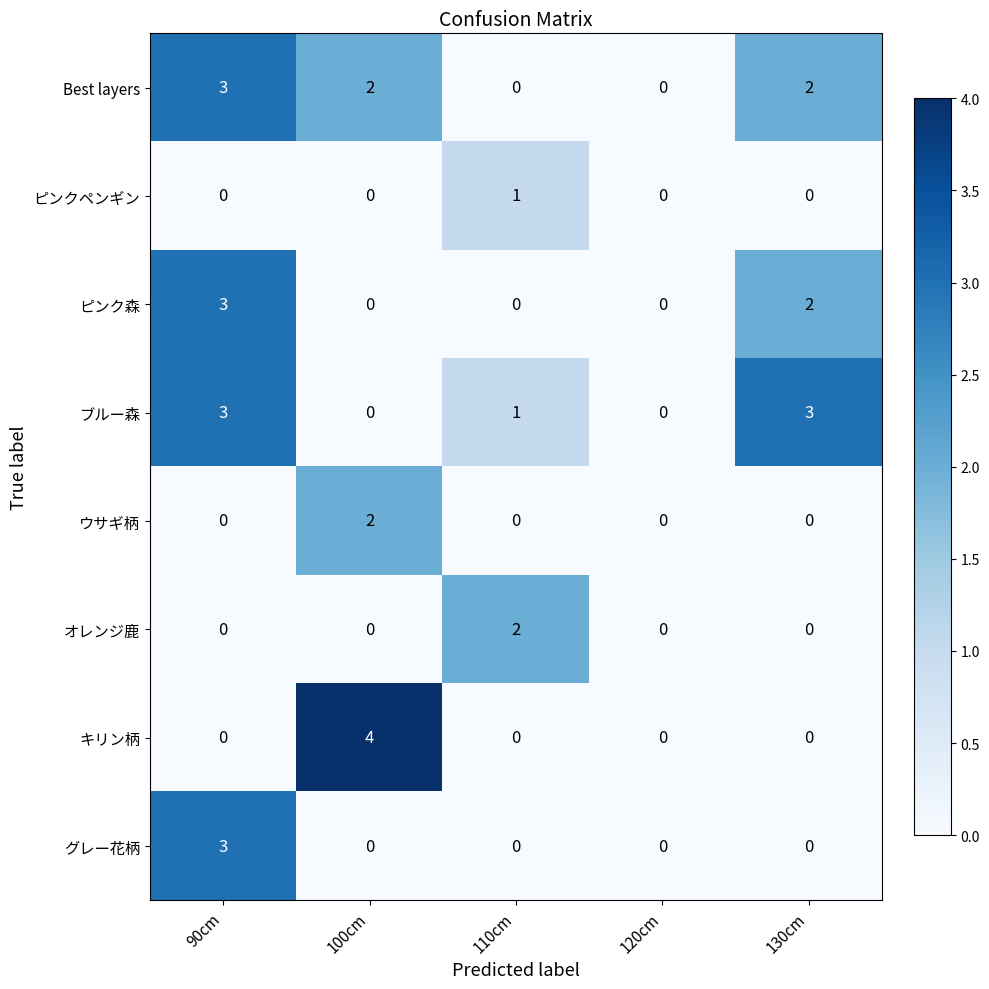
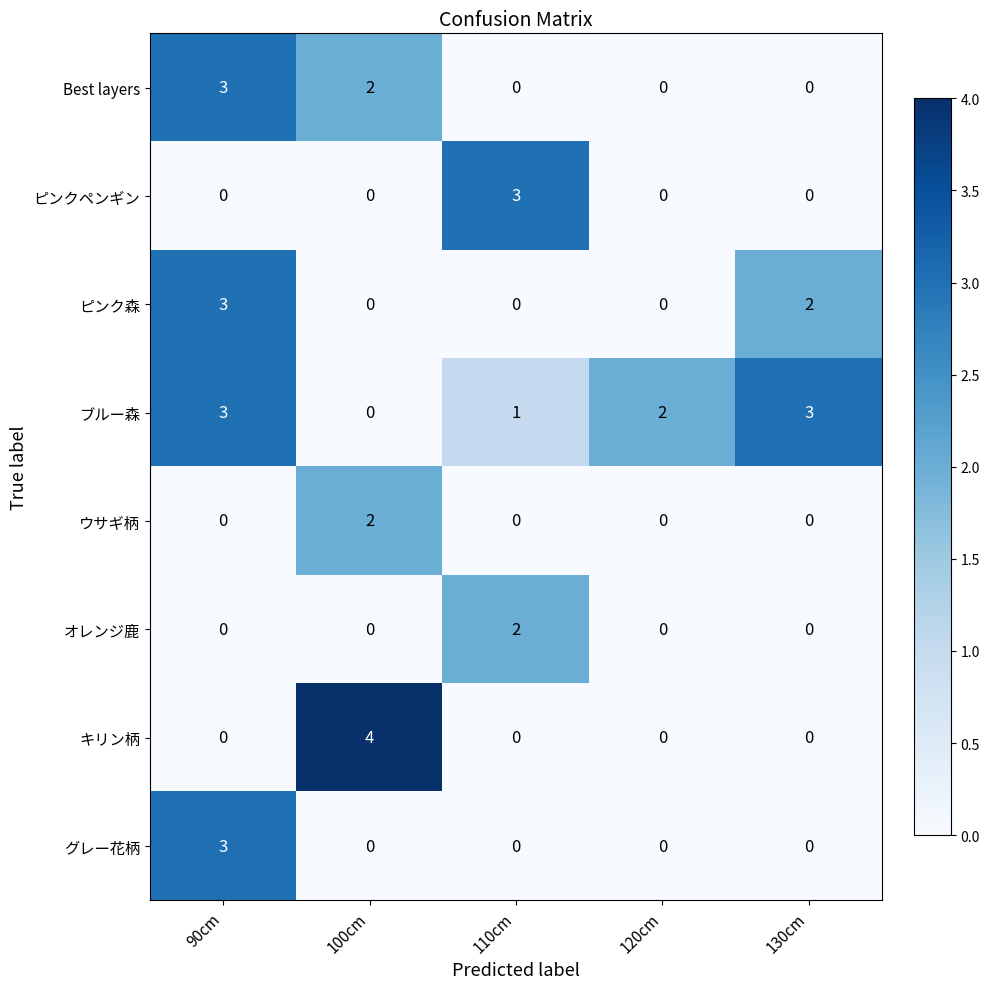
Best layers, 130cm: 2 -> 0
ピンクペンギン, 110cm: 1 -> 3
ブルー森, 120cm: 0 -> 2
